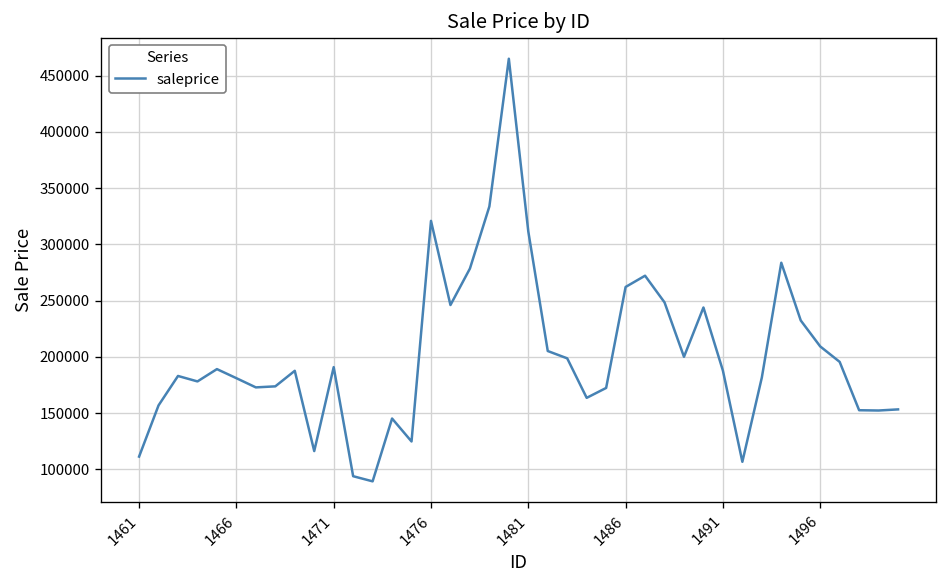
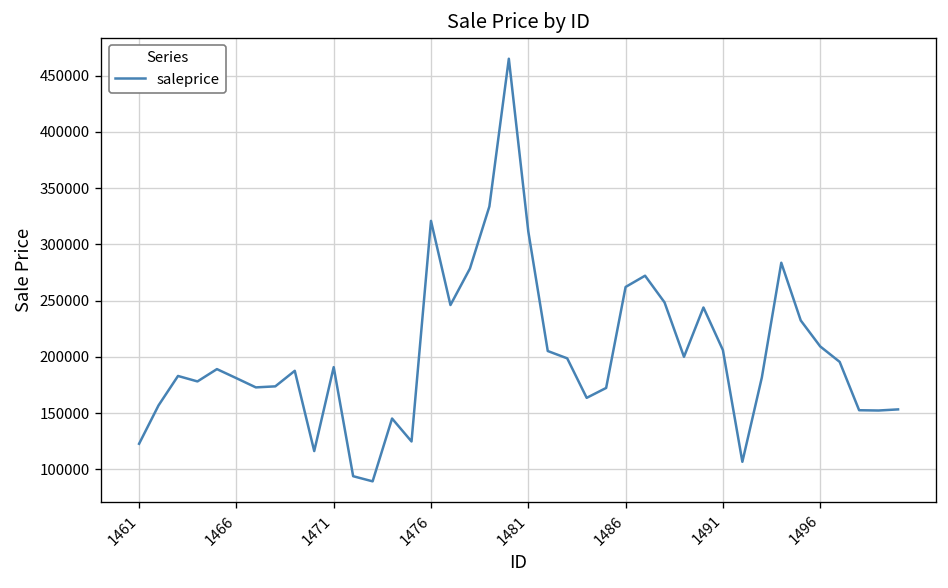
1461: 110000 -> 120000
1491: 190000 -> 210000
